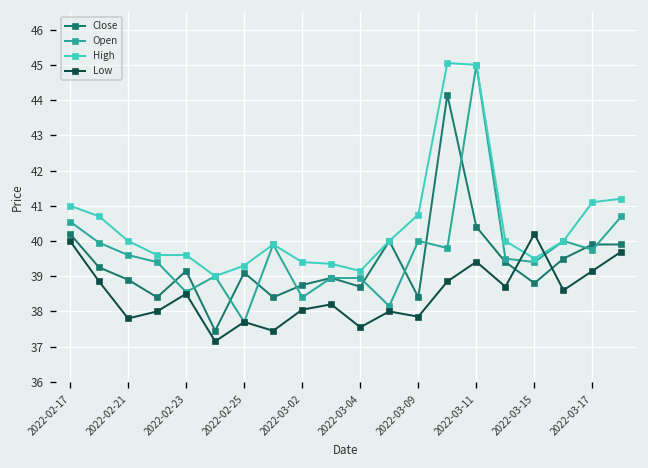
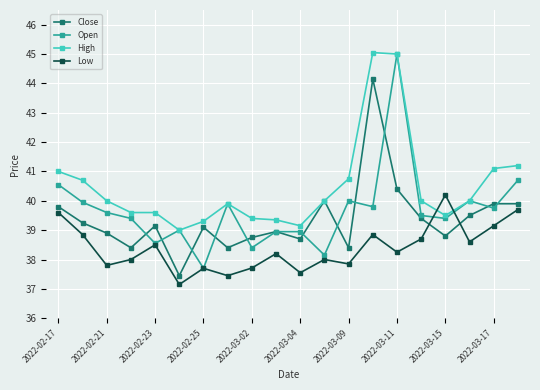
Close, 2022-02-17: 40.2 -> 39.8
Low, 2022-02-17: 40.0 -> 39.6
Low, 2022-03-02: 38.1 -> 37.7
Low, 2022-03-11: 39.4 -> 38.3
